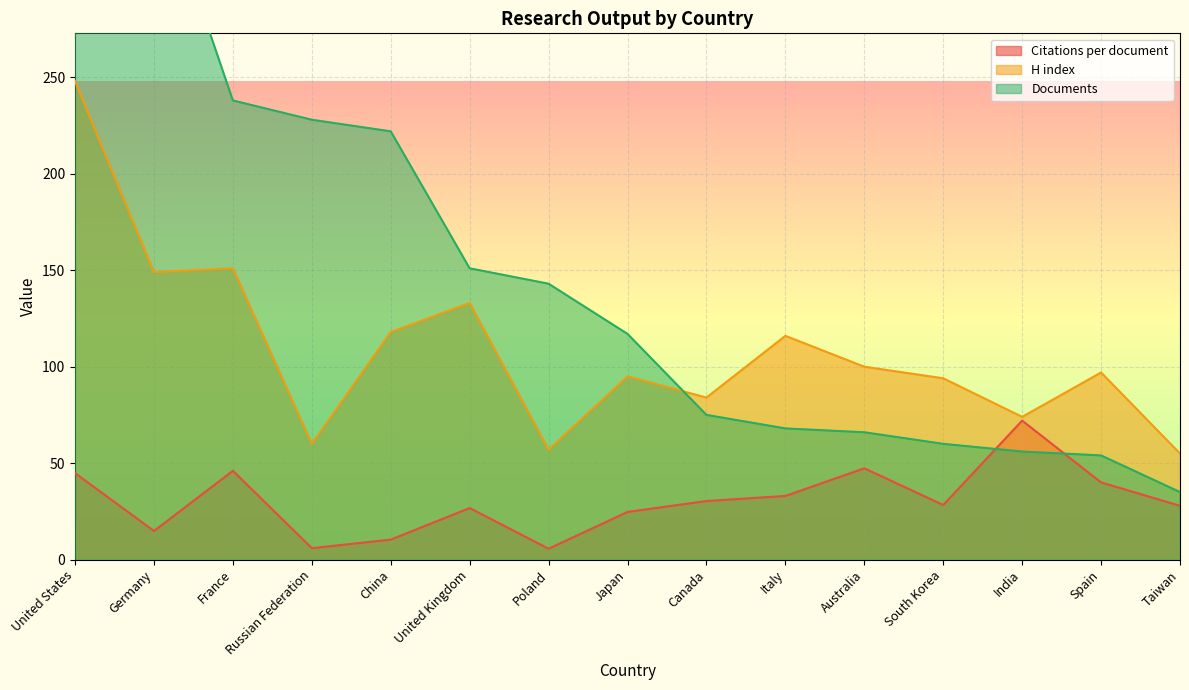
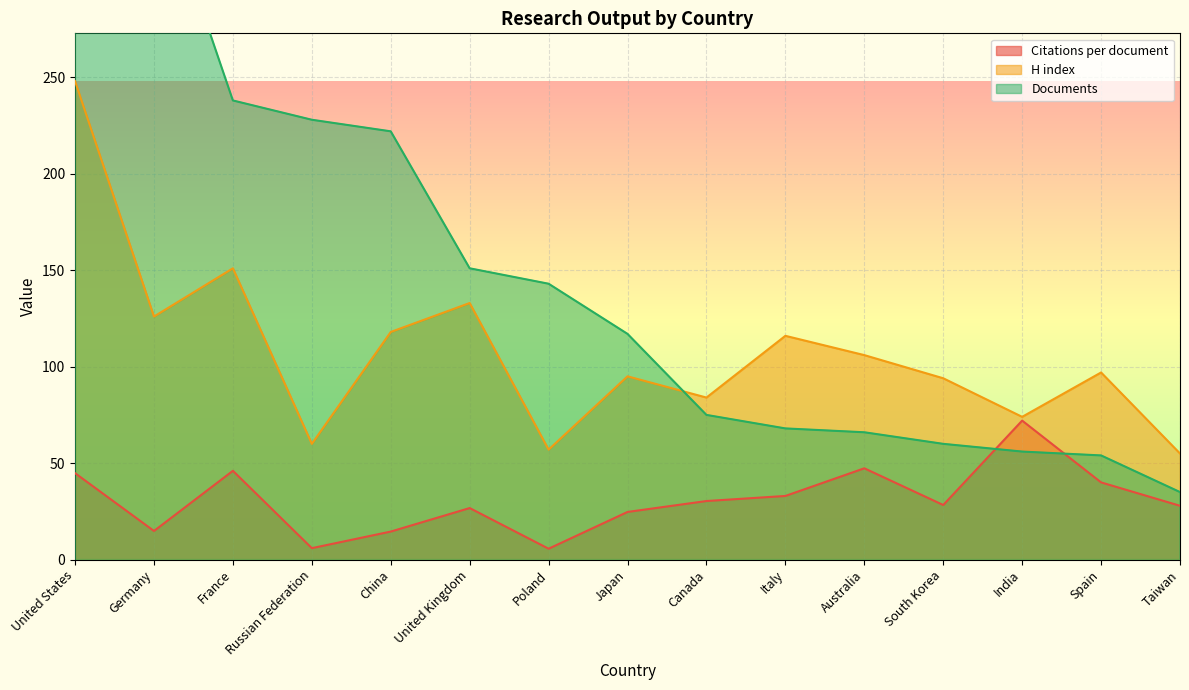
H index, Germany: 149 -> 126
Citations per document, China: 10 -> 15
H index, Australia: 100 -> 106
